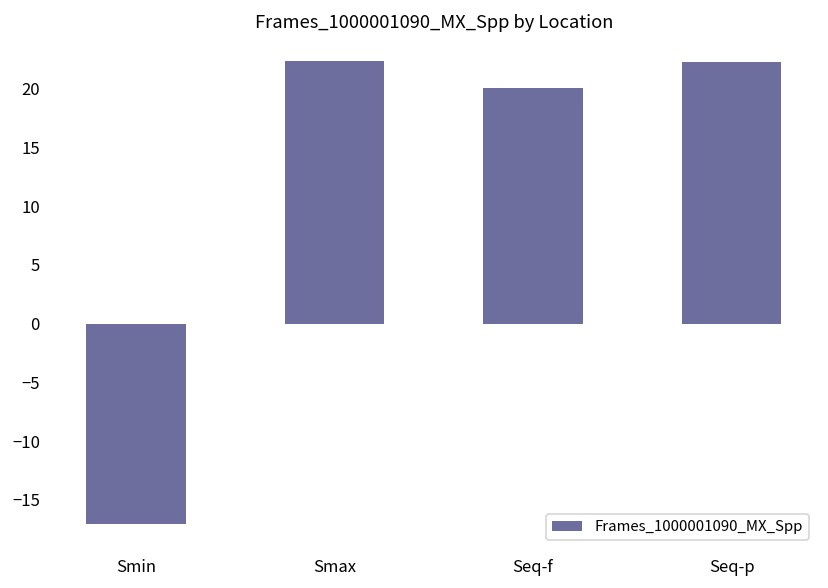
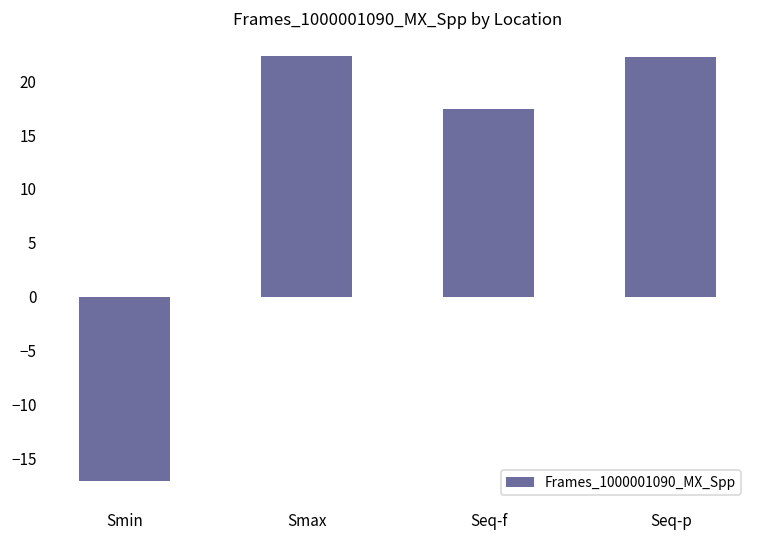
Seq-f: 20 -> 17
